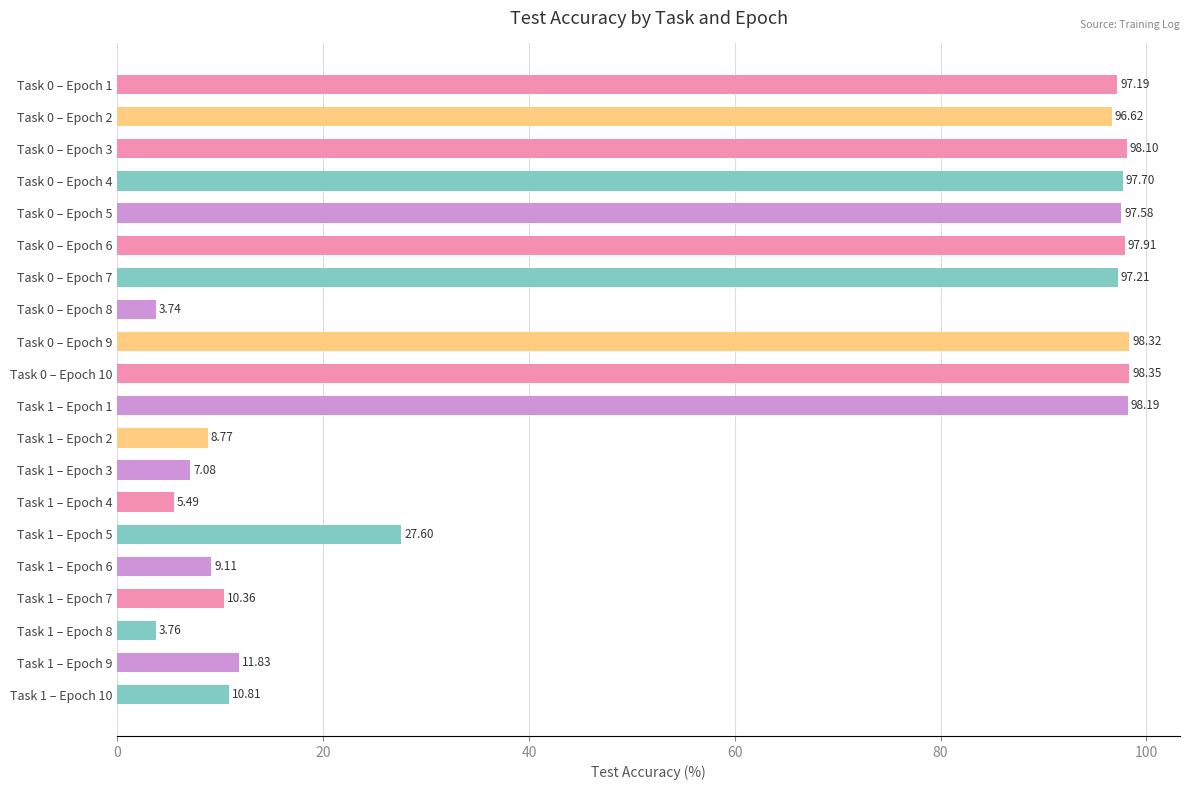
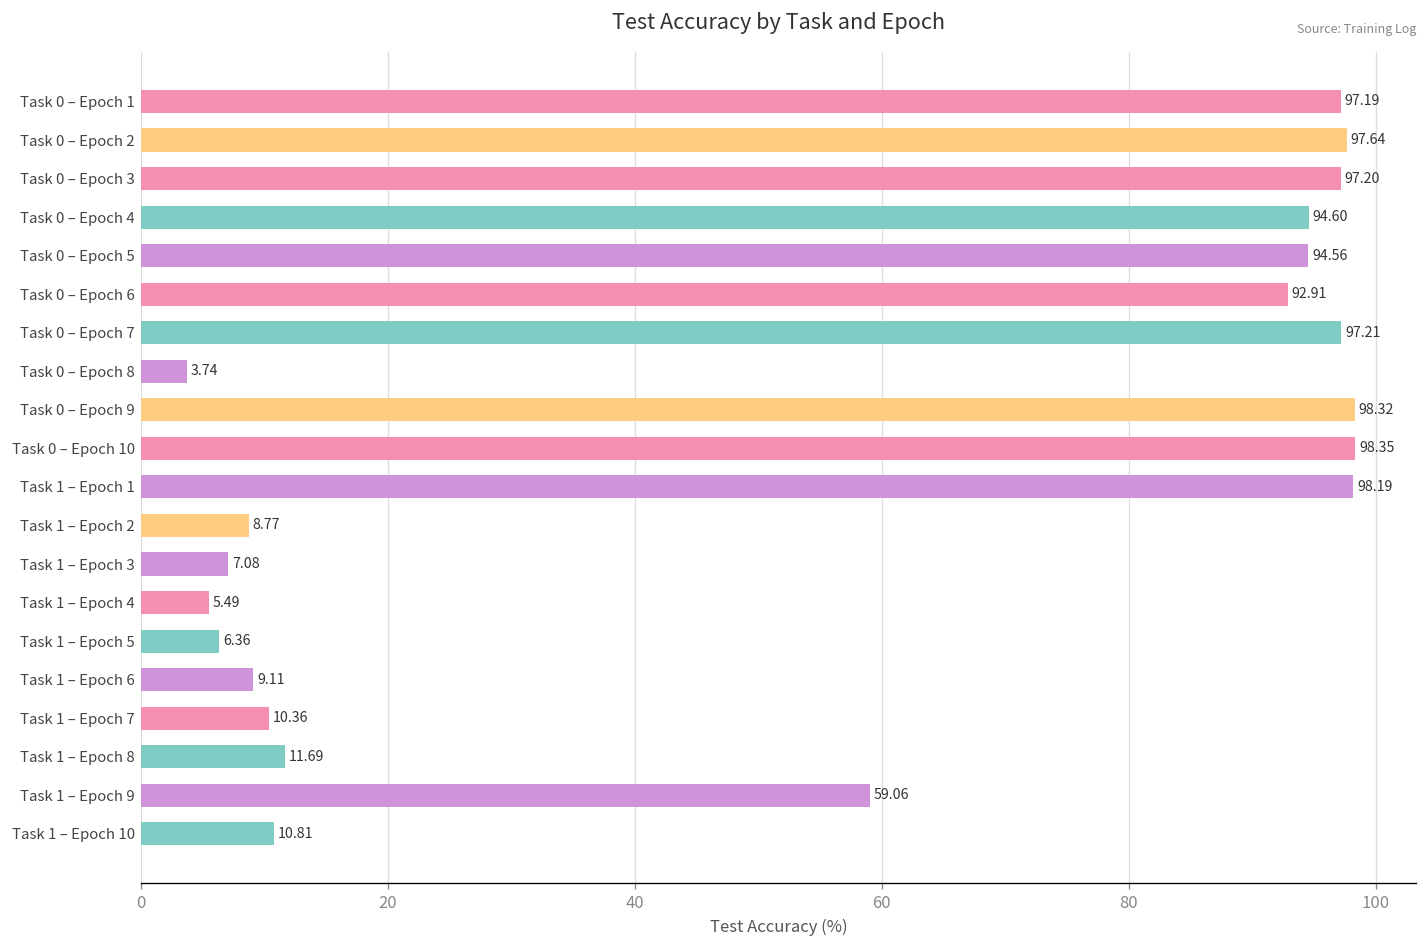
Task 0 – Epoch 2: 96.62 -> 97.64
Task 0 – Epoch 3: 98.10 -> 97.20
Task 0 – Epoch 4: 97.70 -> 94.60
Task 0 – Epoch 5: 97.58 -> 94.56
Task 0 – Epoch 6: 97.91 -> 92.91
Task 1 – Epoch 5: 27.60 -> 6.36
Task 1 – Epoch 8: 3.76 -> 11.69
Task 1 – Epoch 9: 11.83 -> 59.06
